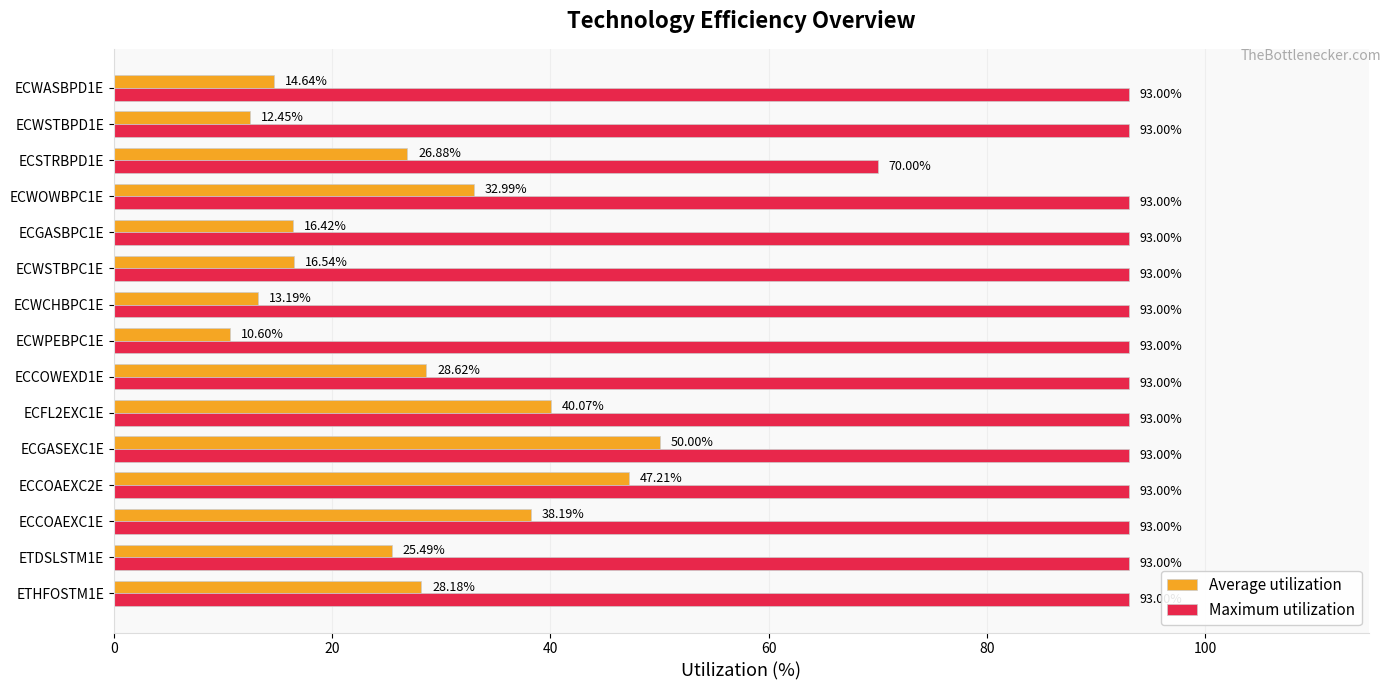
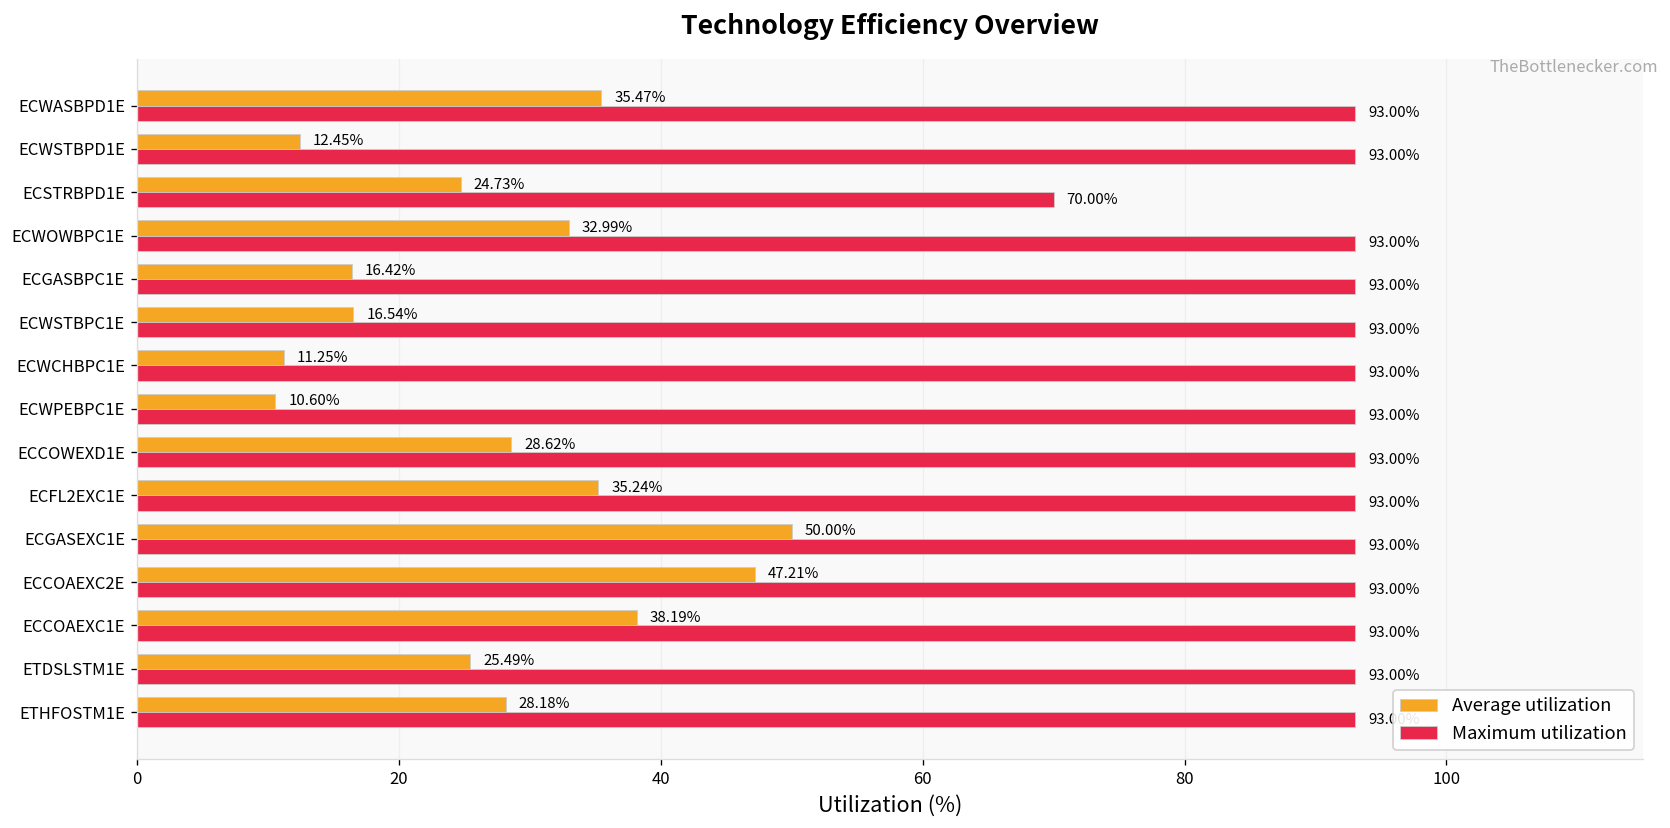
Average utilization, ECWASBPD1E: 14.64% -> 35.47%
Average utilization, ECSTRBPD1E: 26.88% -> 24.73%
Average utilization, ECWCHBPC1E: 13.19% -> 11.25%
Average utilization, ECFL2EXC1E: 40.07% -> 35.24%
